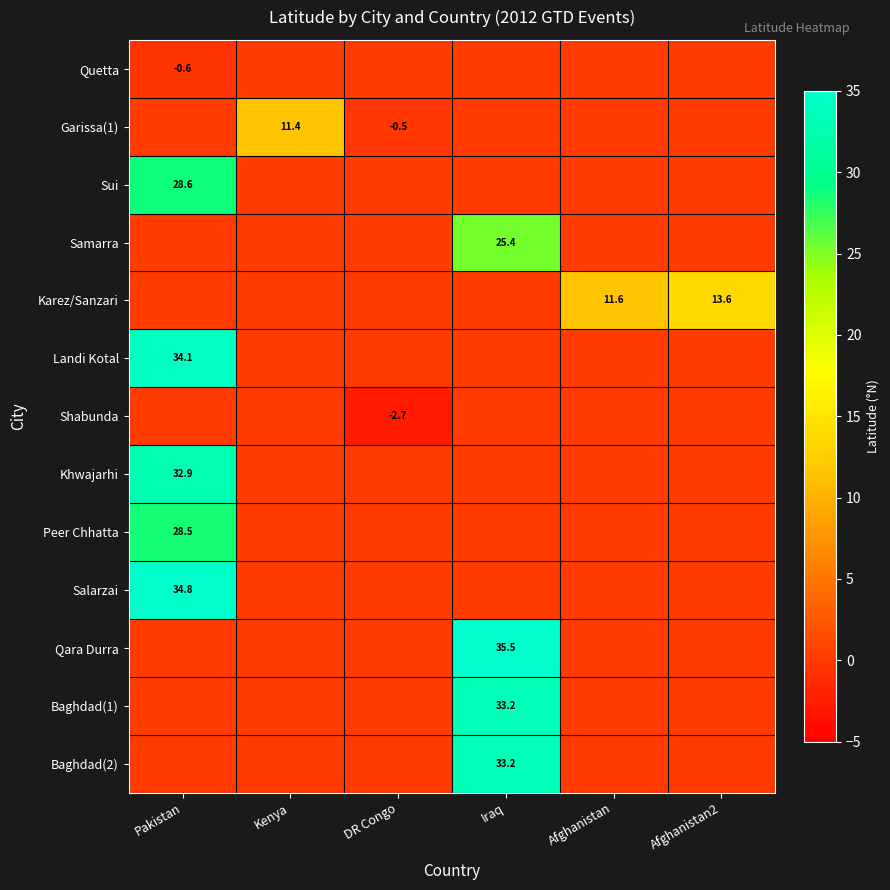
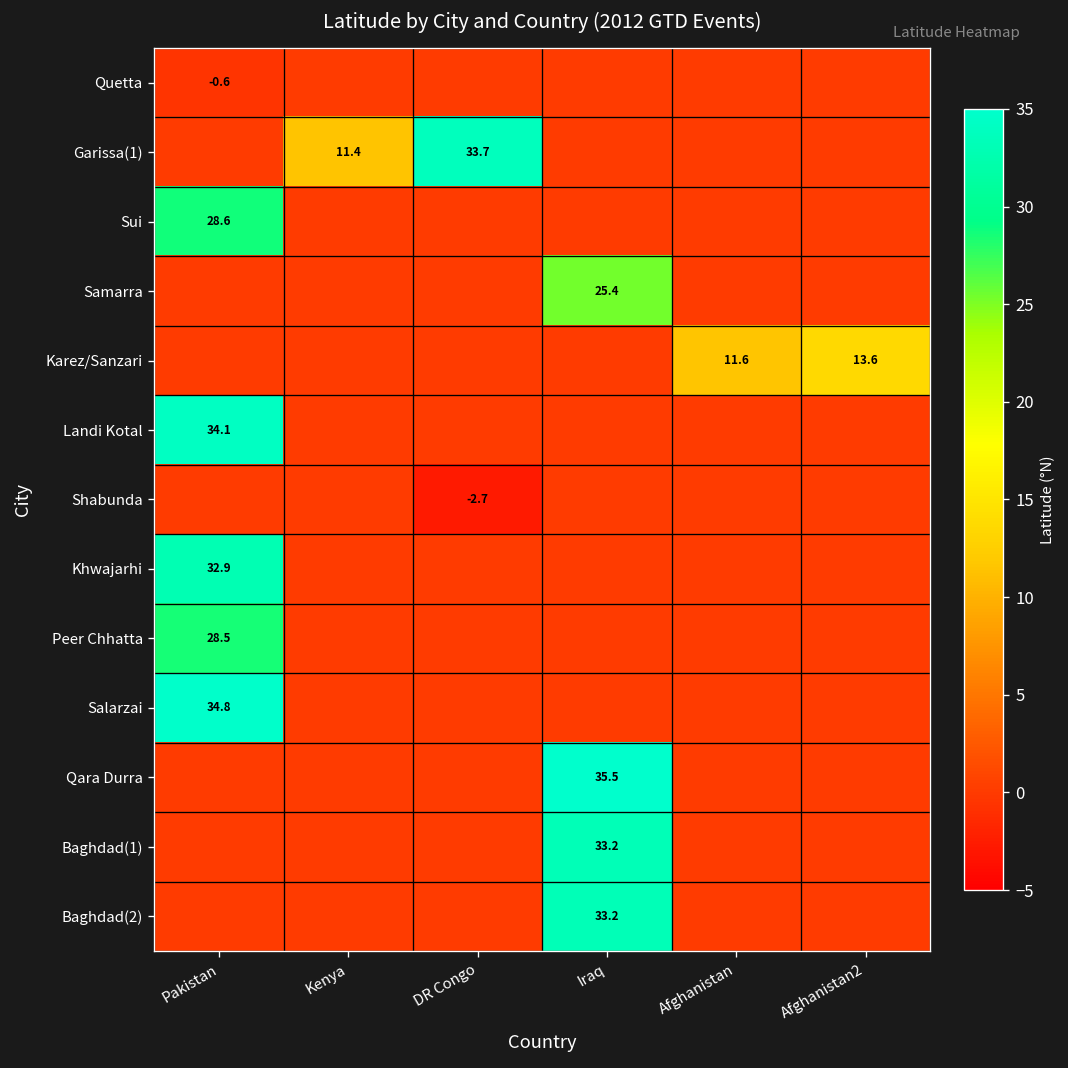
Garissa(1), DR Congo: -0.5 -> 33.7
